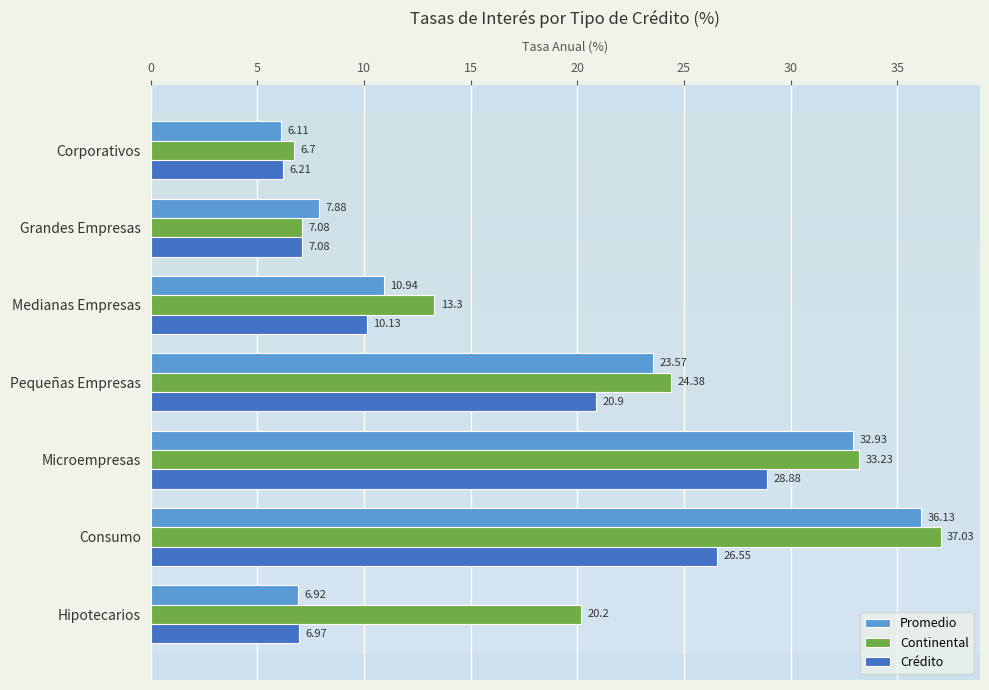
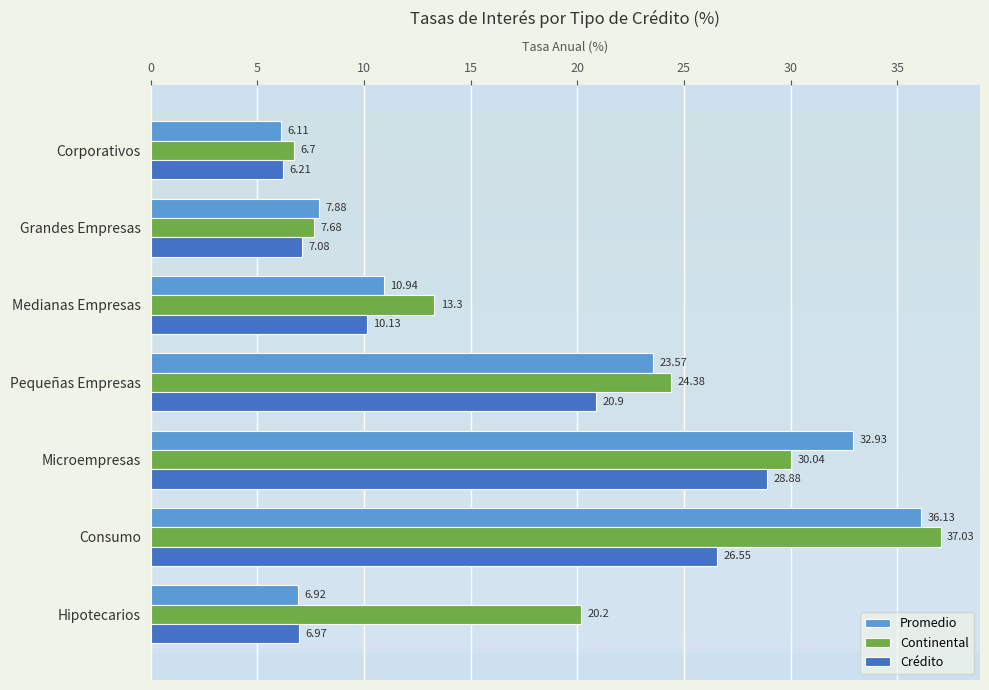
Continental, Grandes Empresas: 7.08 -> 7.68
Continental, Microempresas: 33.23 -> 30.04
